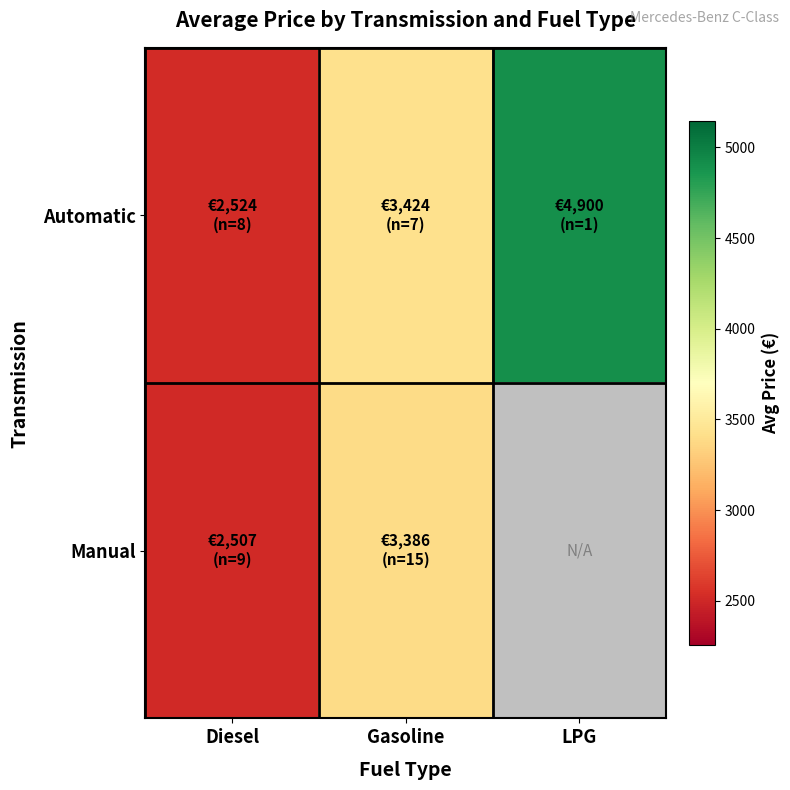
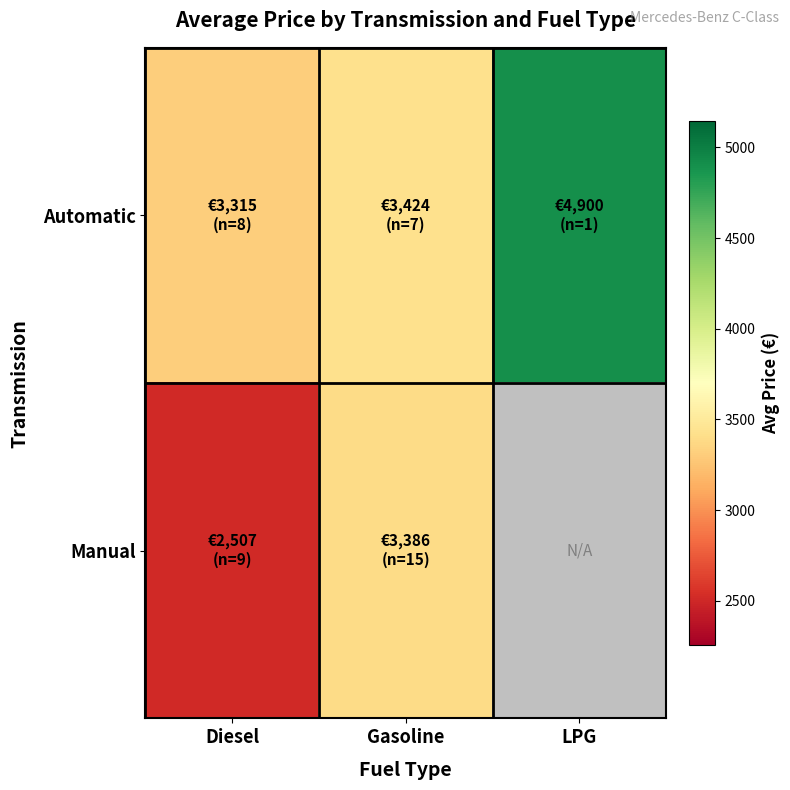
Automatic, Diesel: €2,524 -> €3,315
